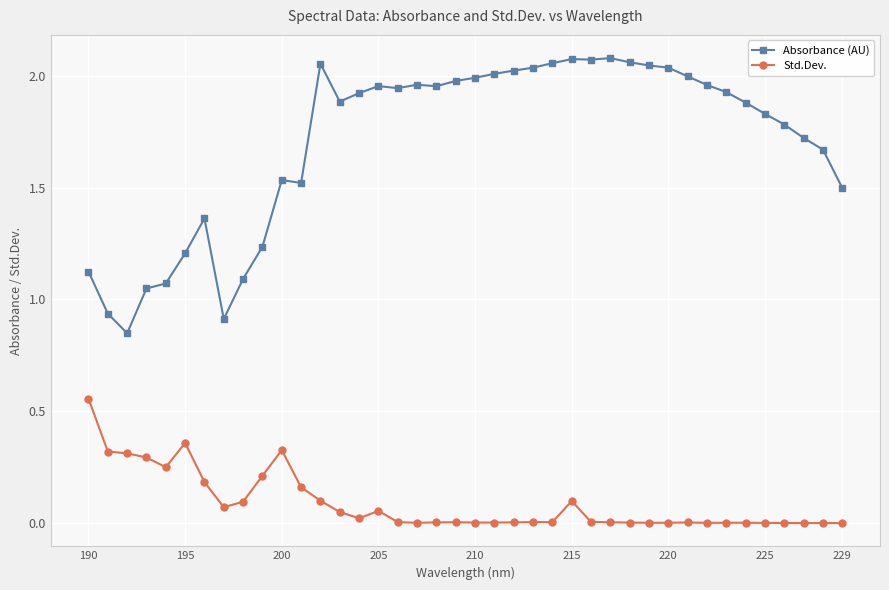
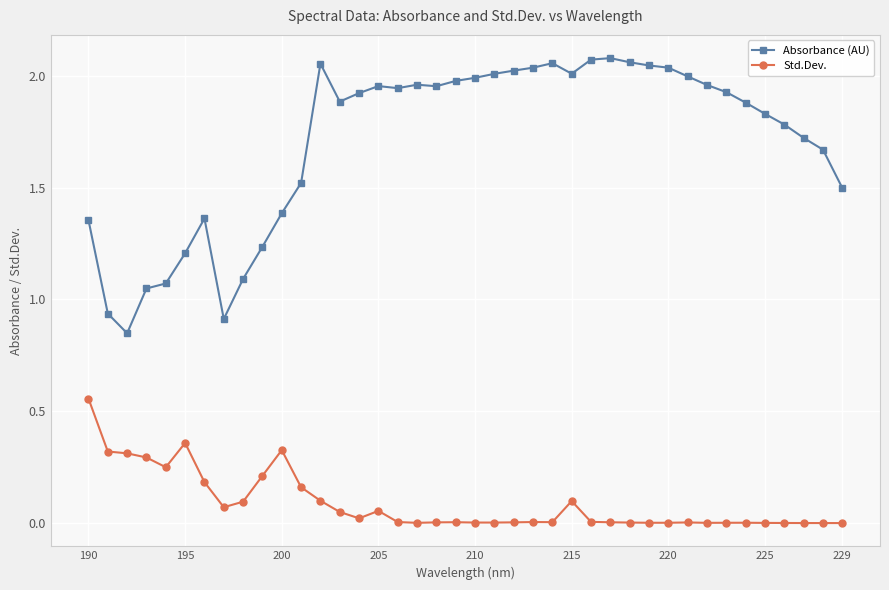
Absorbance (AU), 190: 1.12 -> 1.35
Absorbance (AU), 200: 1.53 -> 1.39
Absorbance (AU), 215: 2.07 -> 2.01
